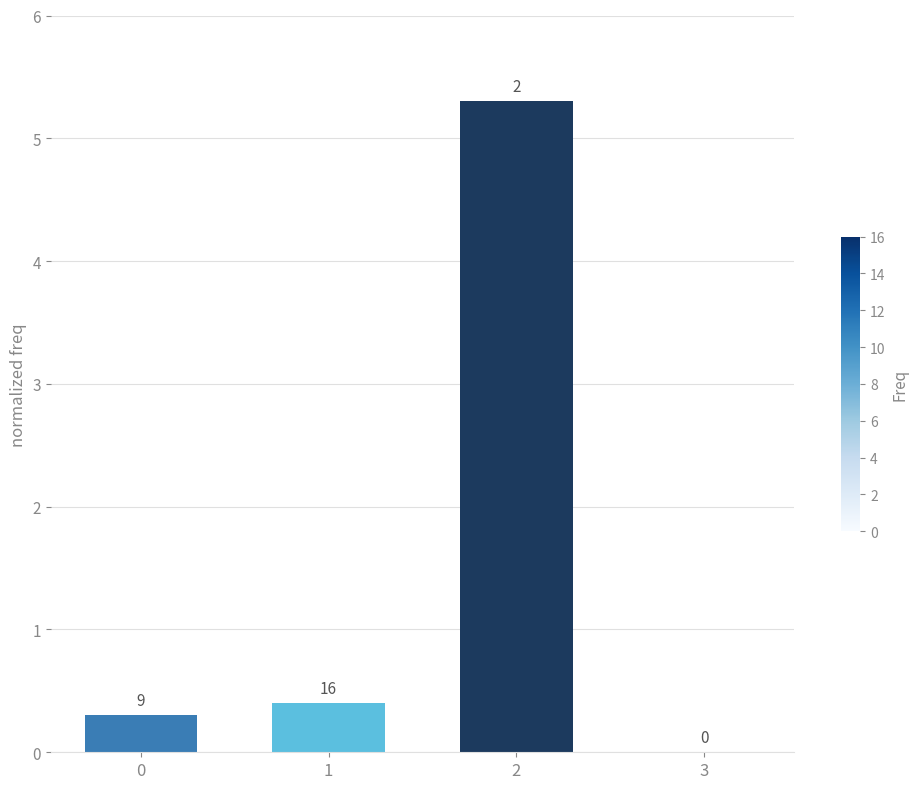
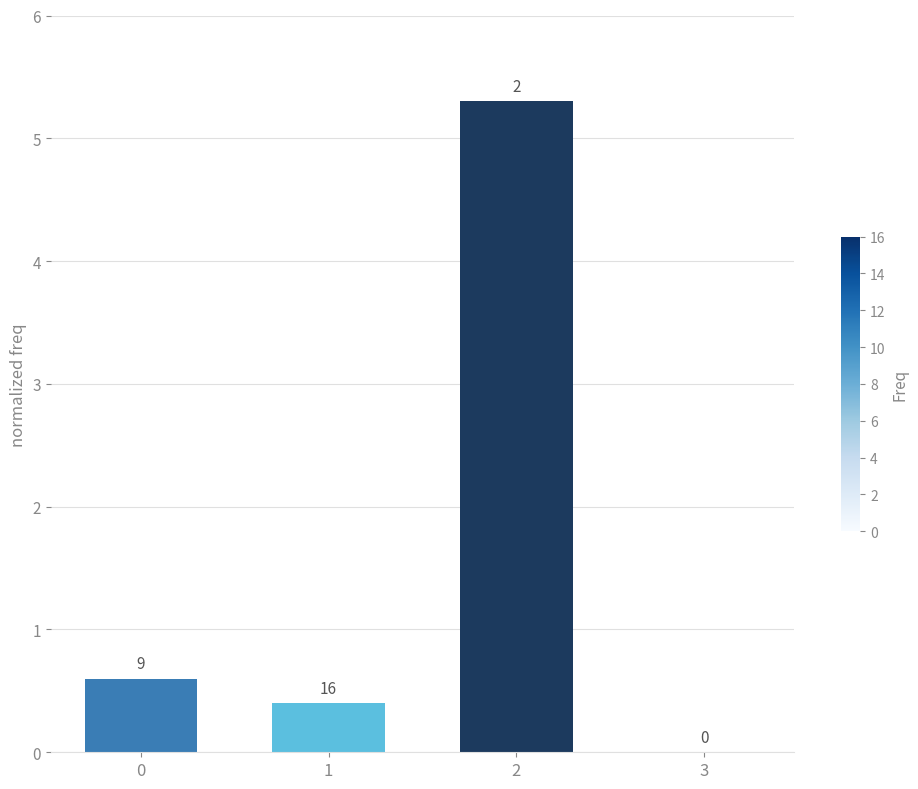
0: 0.3 -> 0.6
